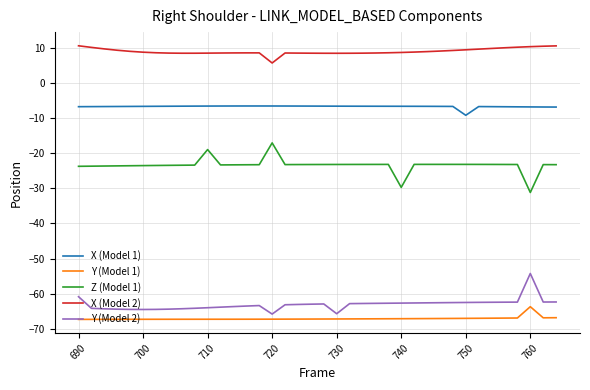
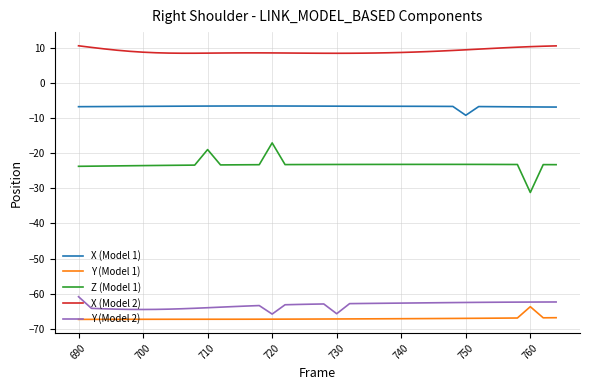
X (Model 2), 720: 6 -> 8
Z (Model 1), 740: -30 -> -23
Y (Model 2), 760: -54 -> -62
